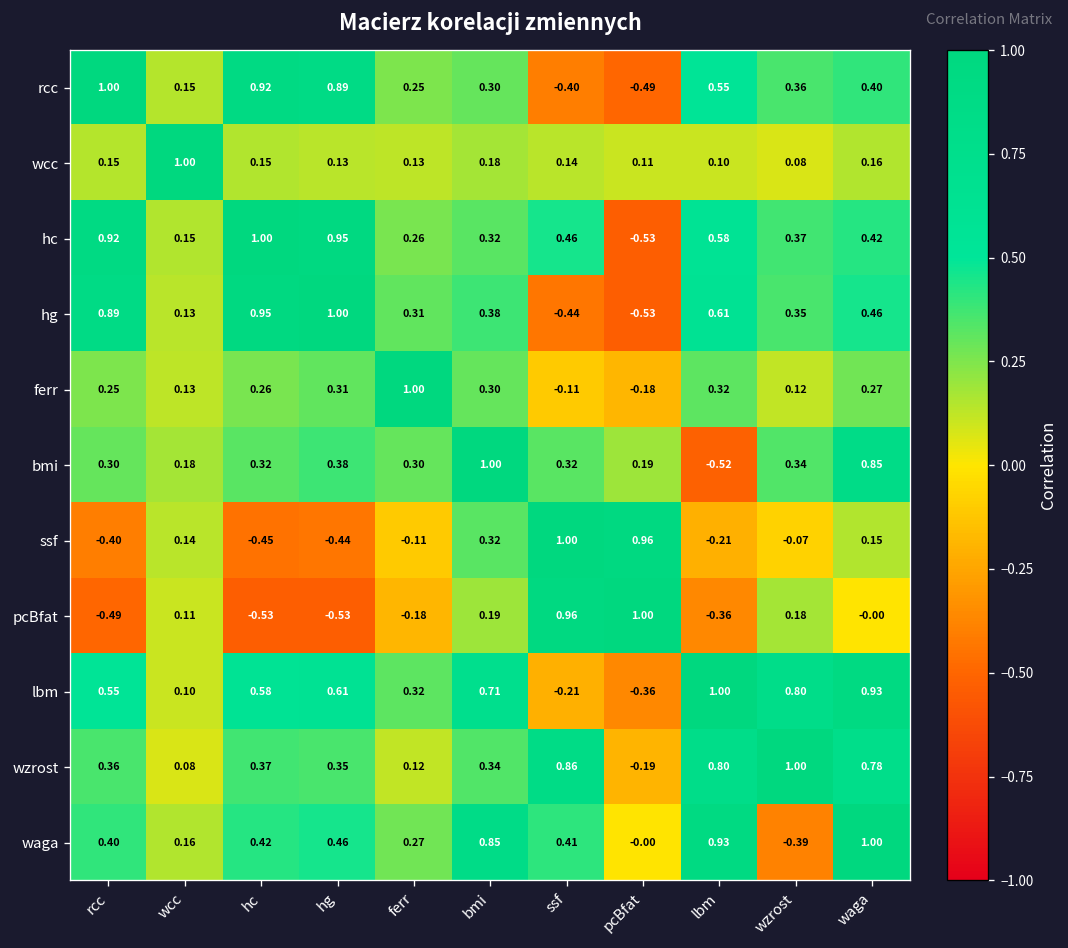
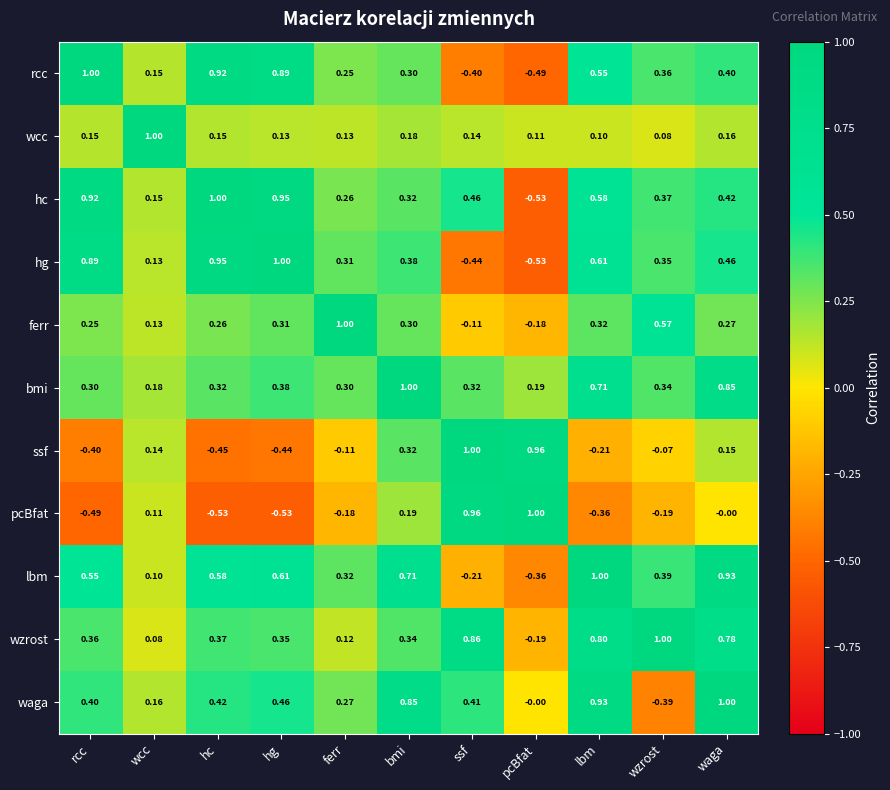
ferr, wzrost: 0.12 -> 0.57
bmi, lbm: -0.52 -> 0.71
pcBfat, wzrost: 0.18 -> -0.19
lbm, wzrost: 0.80 -> 0.39
